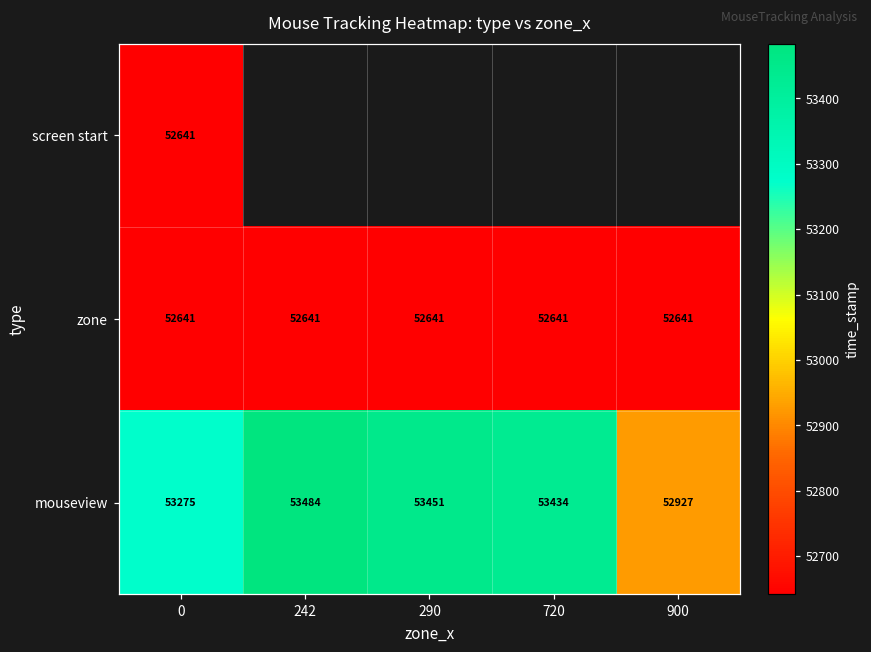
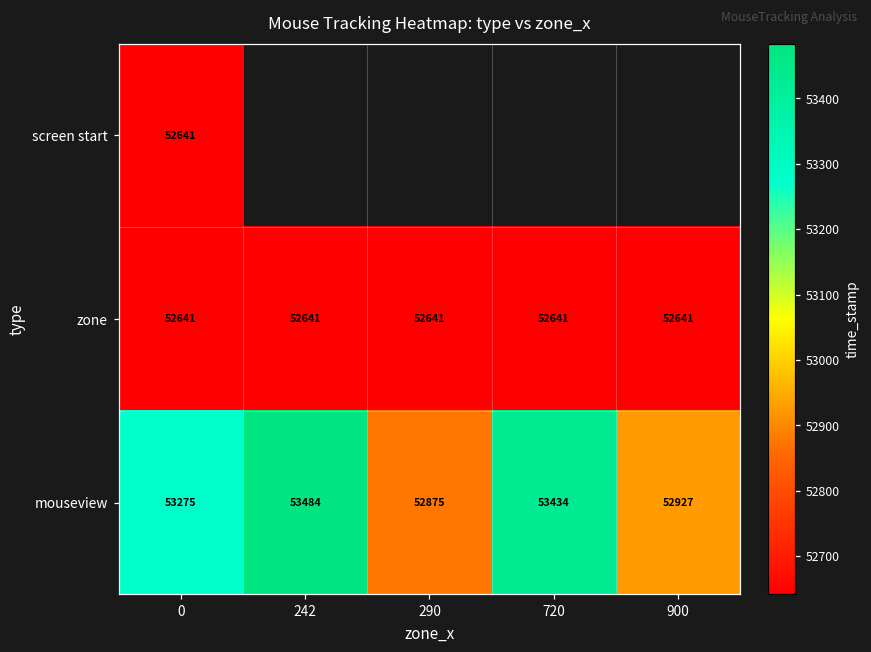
mouseview, 290: 53451 -> 52875
